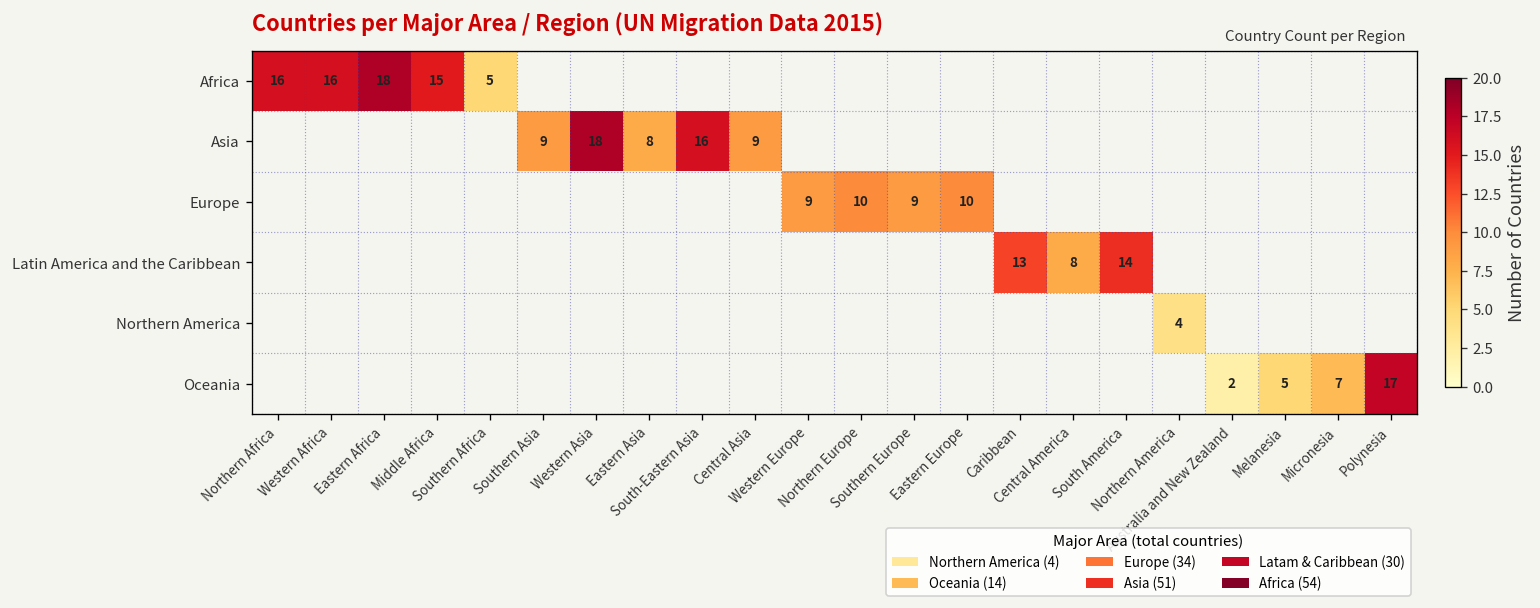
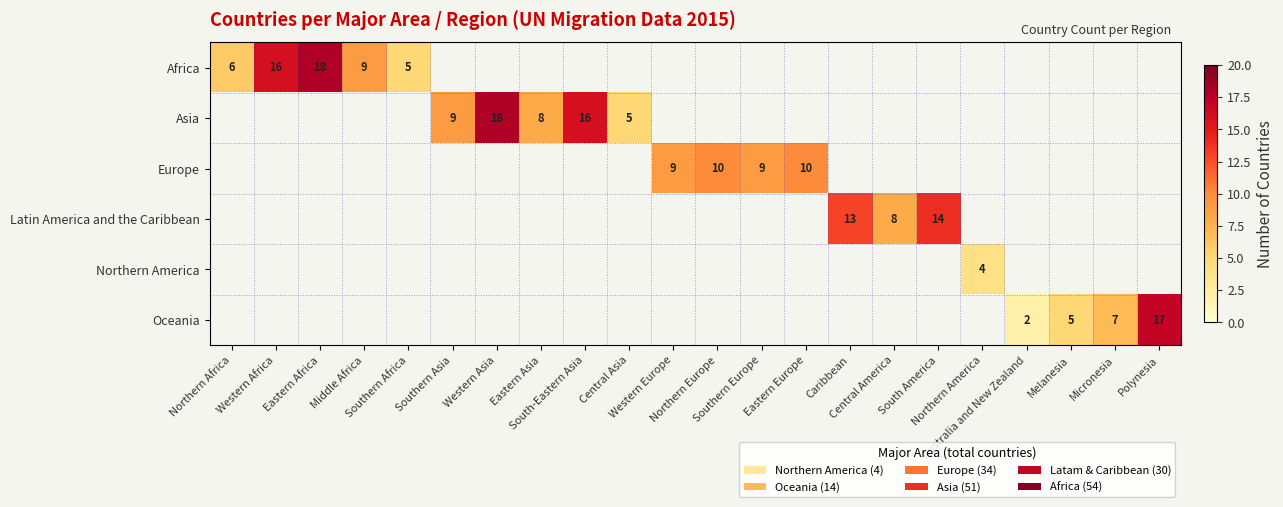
Africa, Northern Africa: 16 -> 6
Africa, Middle Africa: 15 -> 9
Asia, Central Asia: 9 -> 5
